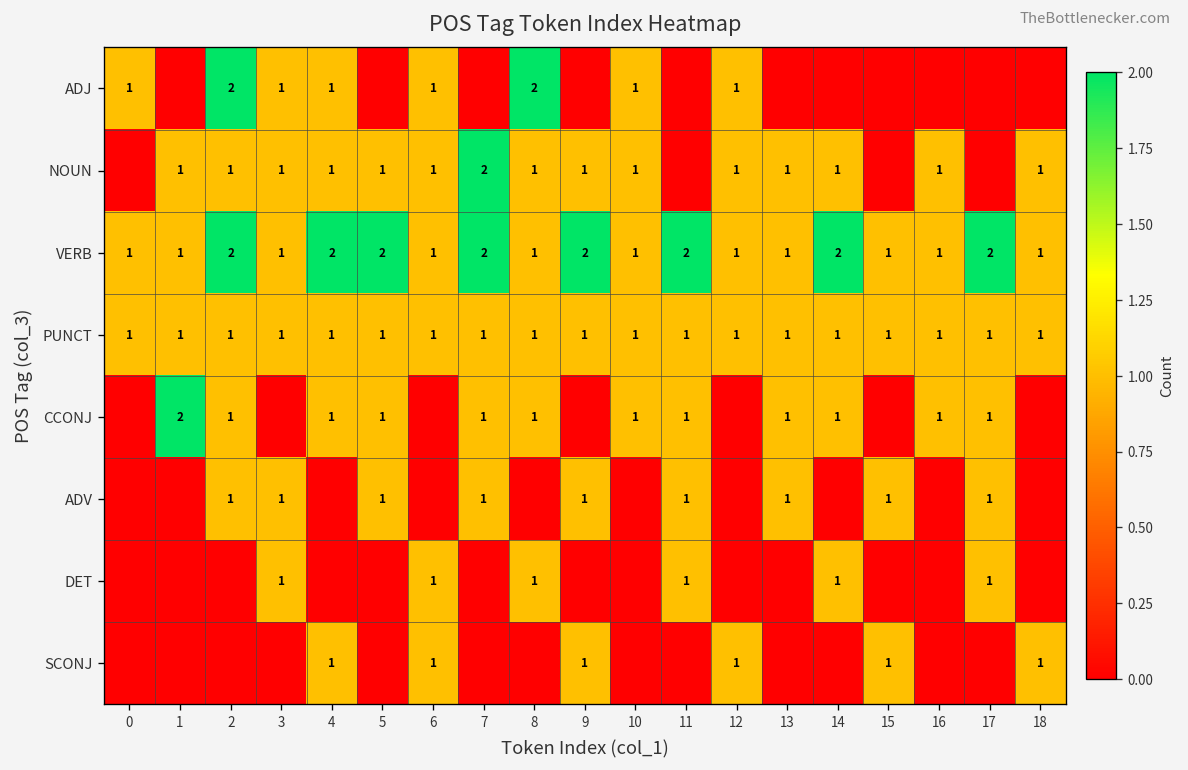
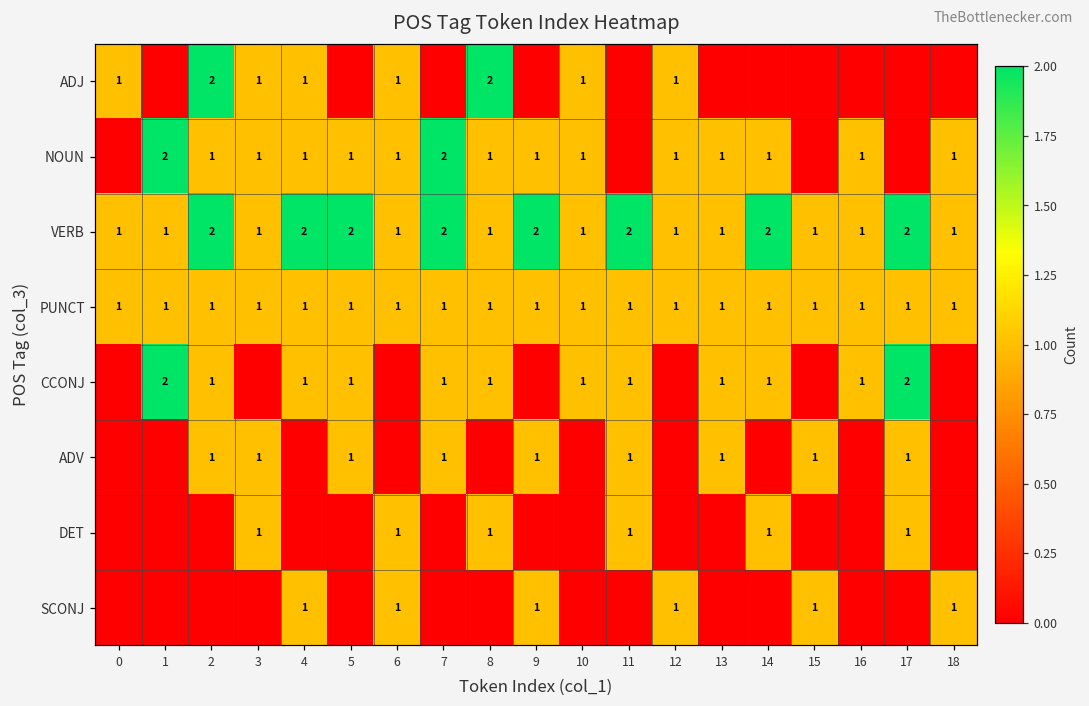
NOUN, 1: 1 -> 2
CCONJ, 17: 1 -> 2
